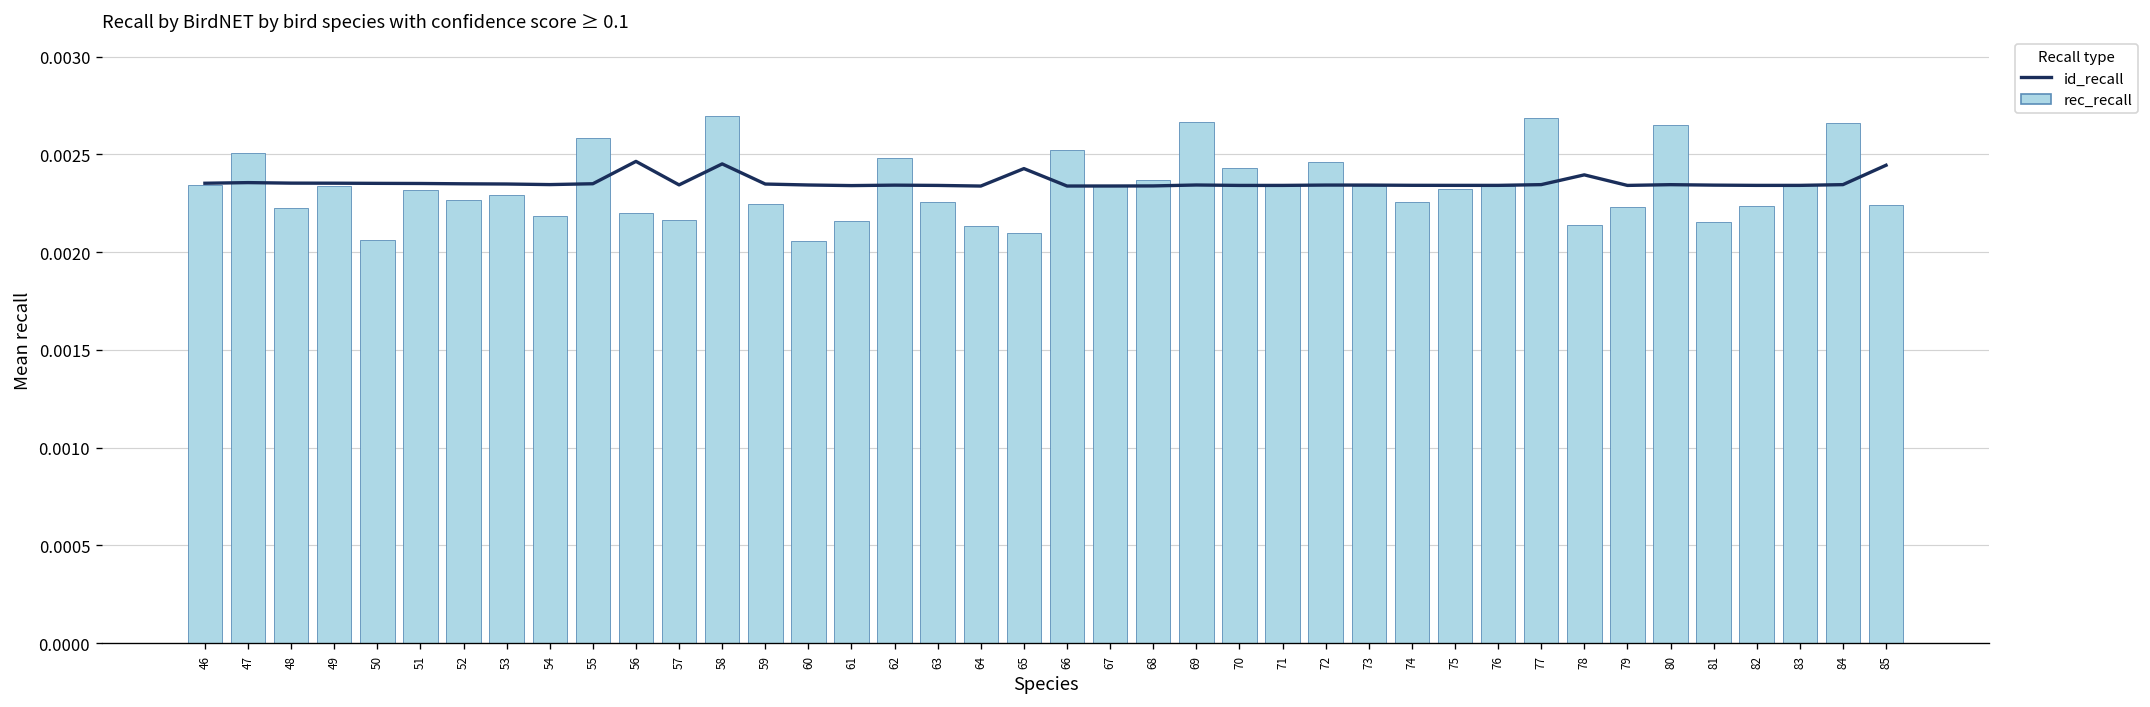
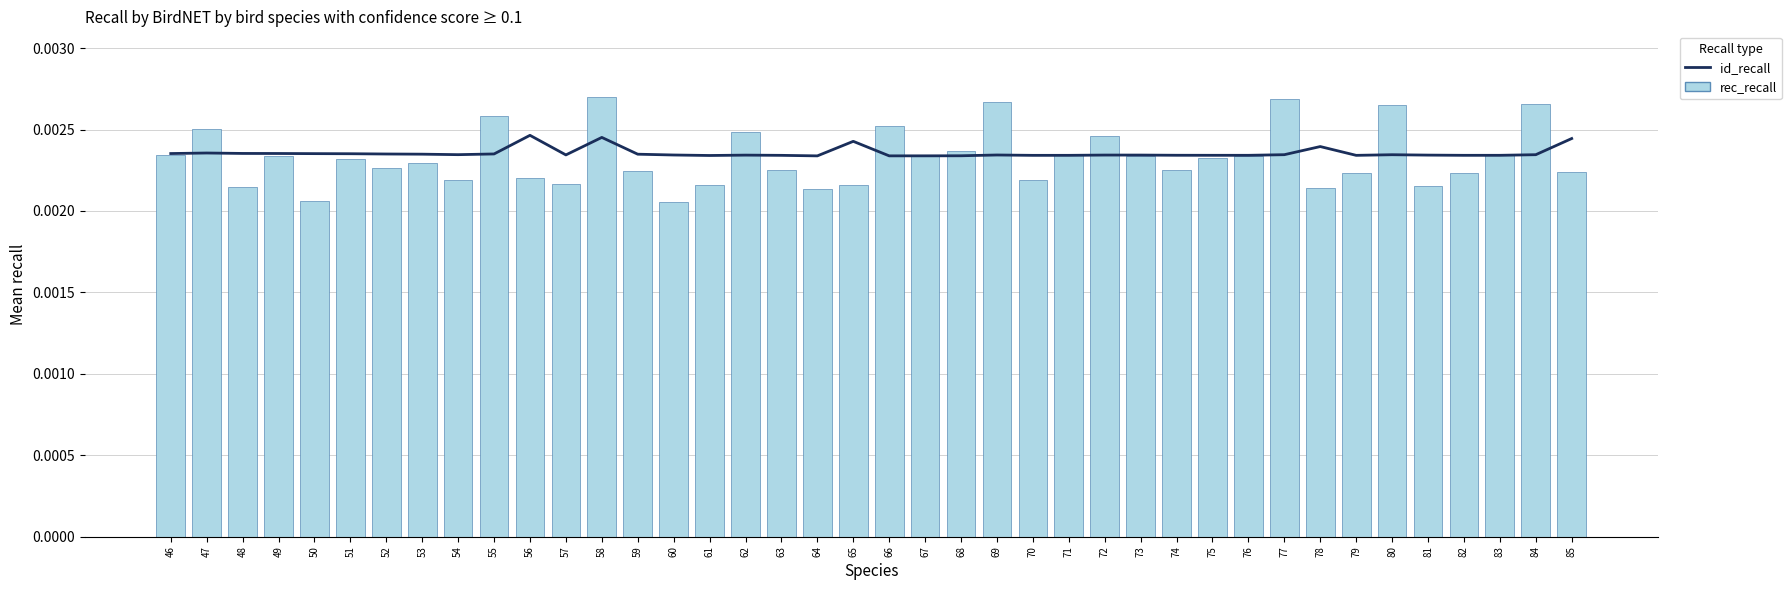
rec_recall, 48: 0.00223 -> 0.00215
rec_recall, 65: 0.00210 -> 0.00216
rec_recall, 70: 0.00243 -> 0.00219
